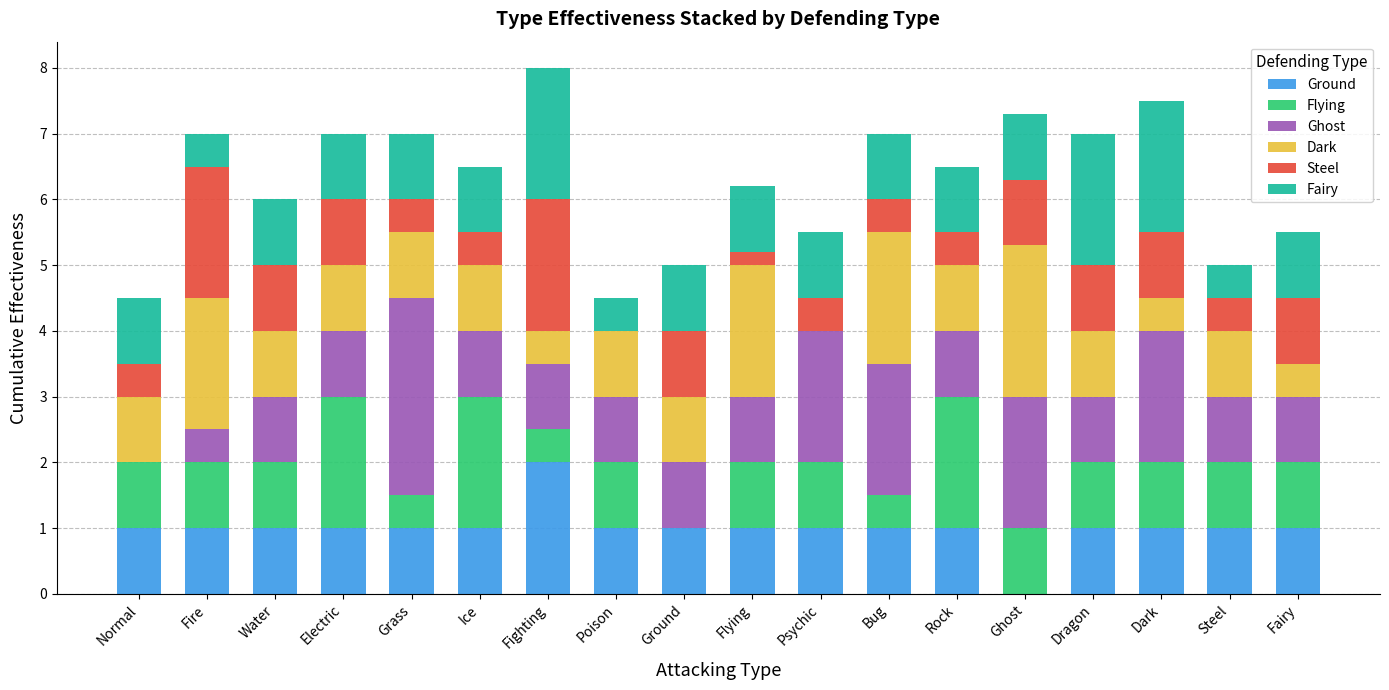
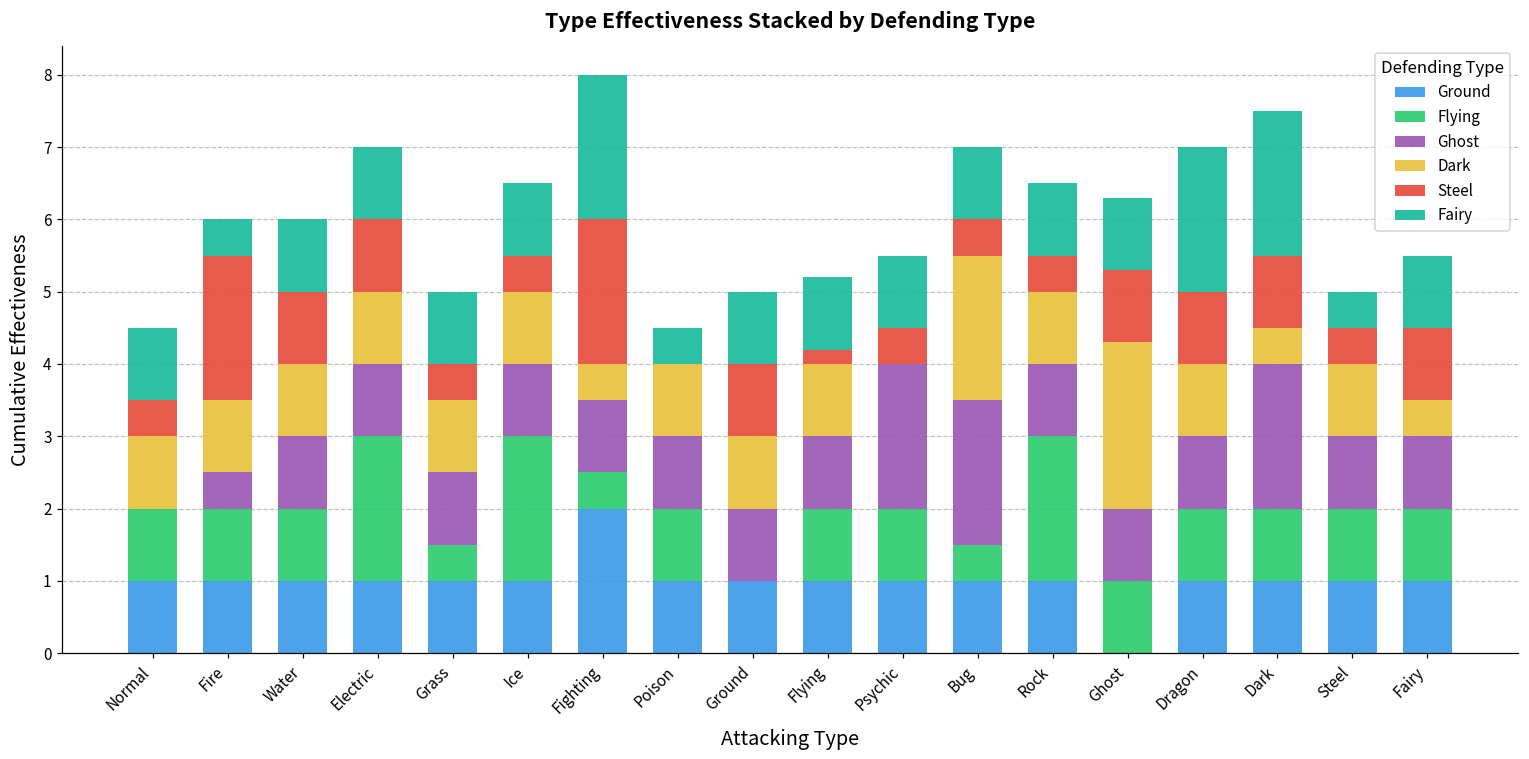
Dark, Fire: 2 -> 1
Ghost, Grass: 3 -> 1
Dark, Flying: 2 -> 1
Ghost, Ghost: 2 -> 1
